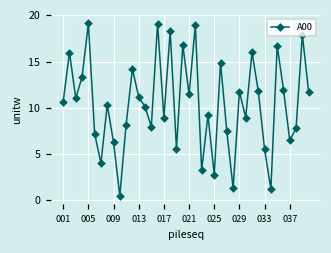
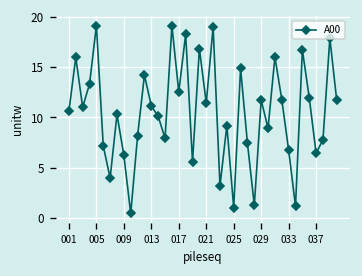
017: 9 -> 13
025: 3 -> 1
033: 5 -> 7
